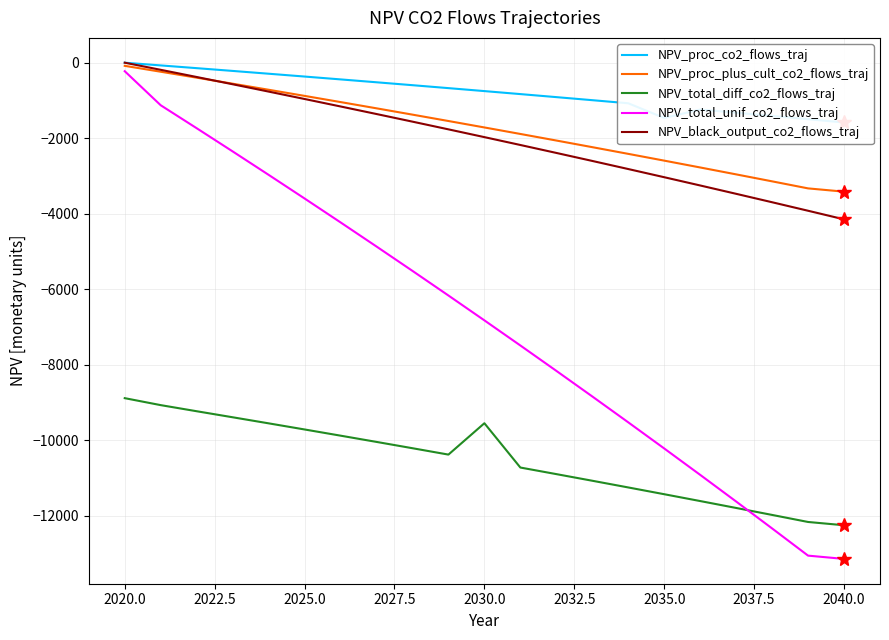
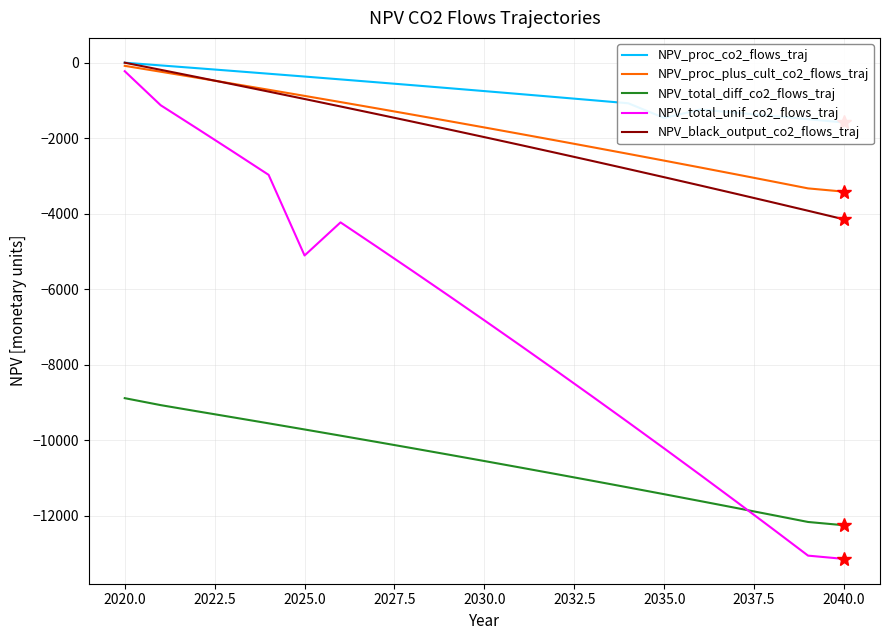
NPV_total_unif_co2_flows_traj, 2025.0: -3600 -> -5100
NPV_total_diff_co2_flows_traj, 2030.0: -9500 -> -10500
